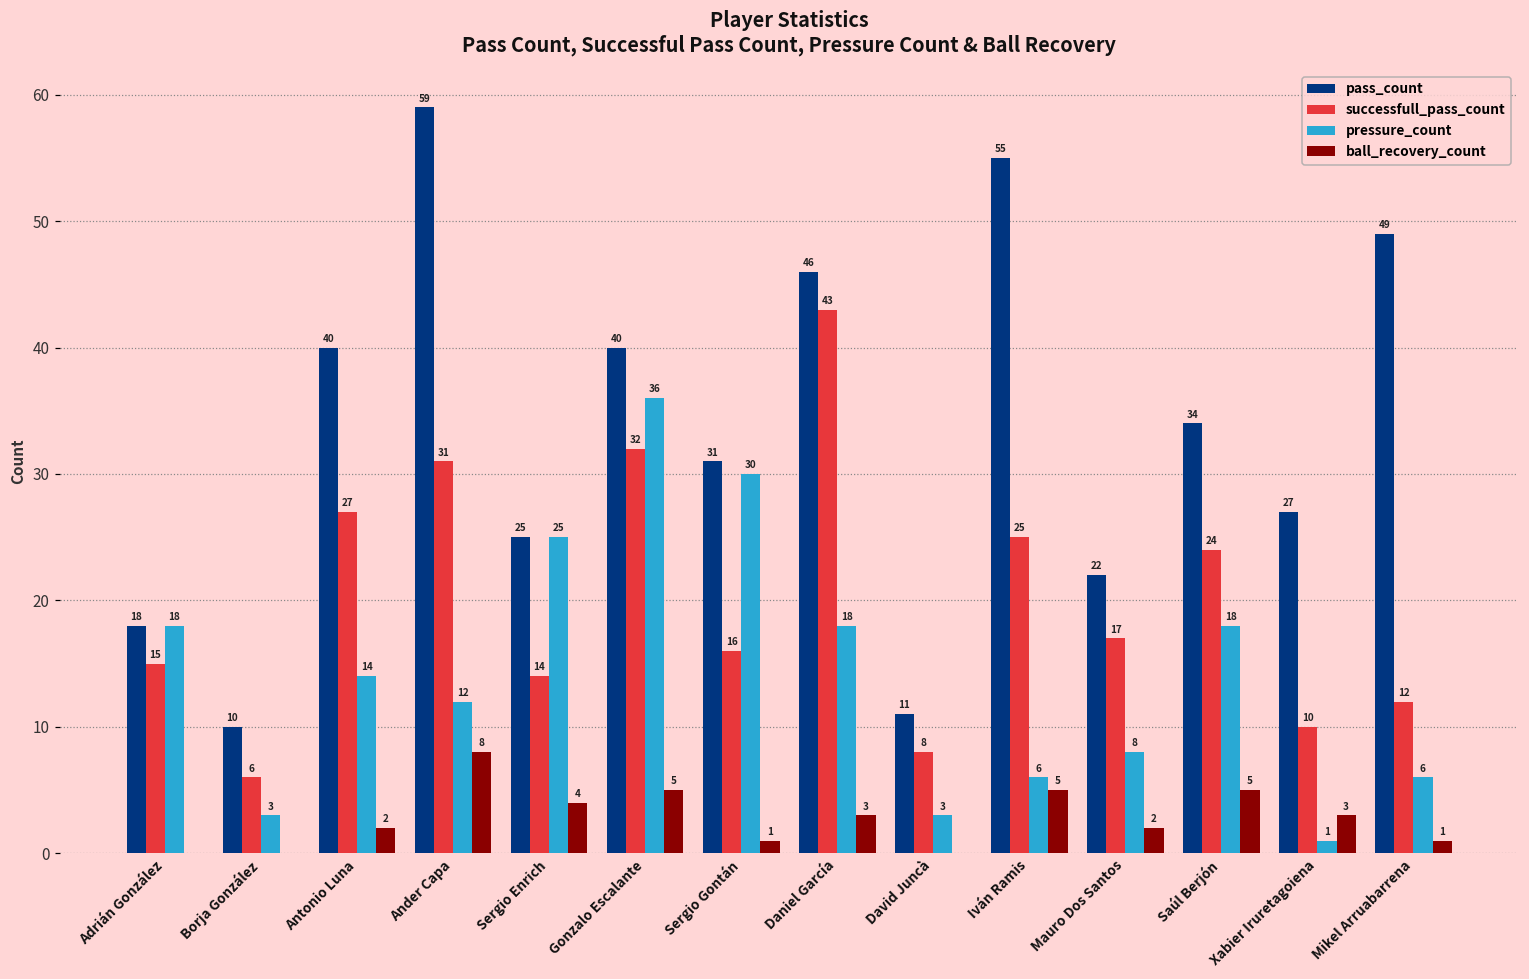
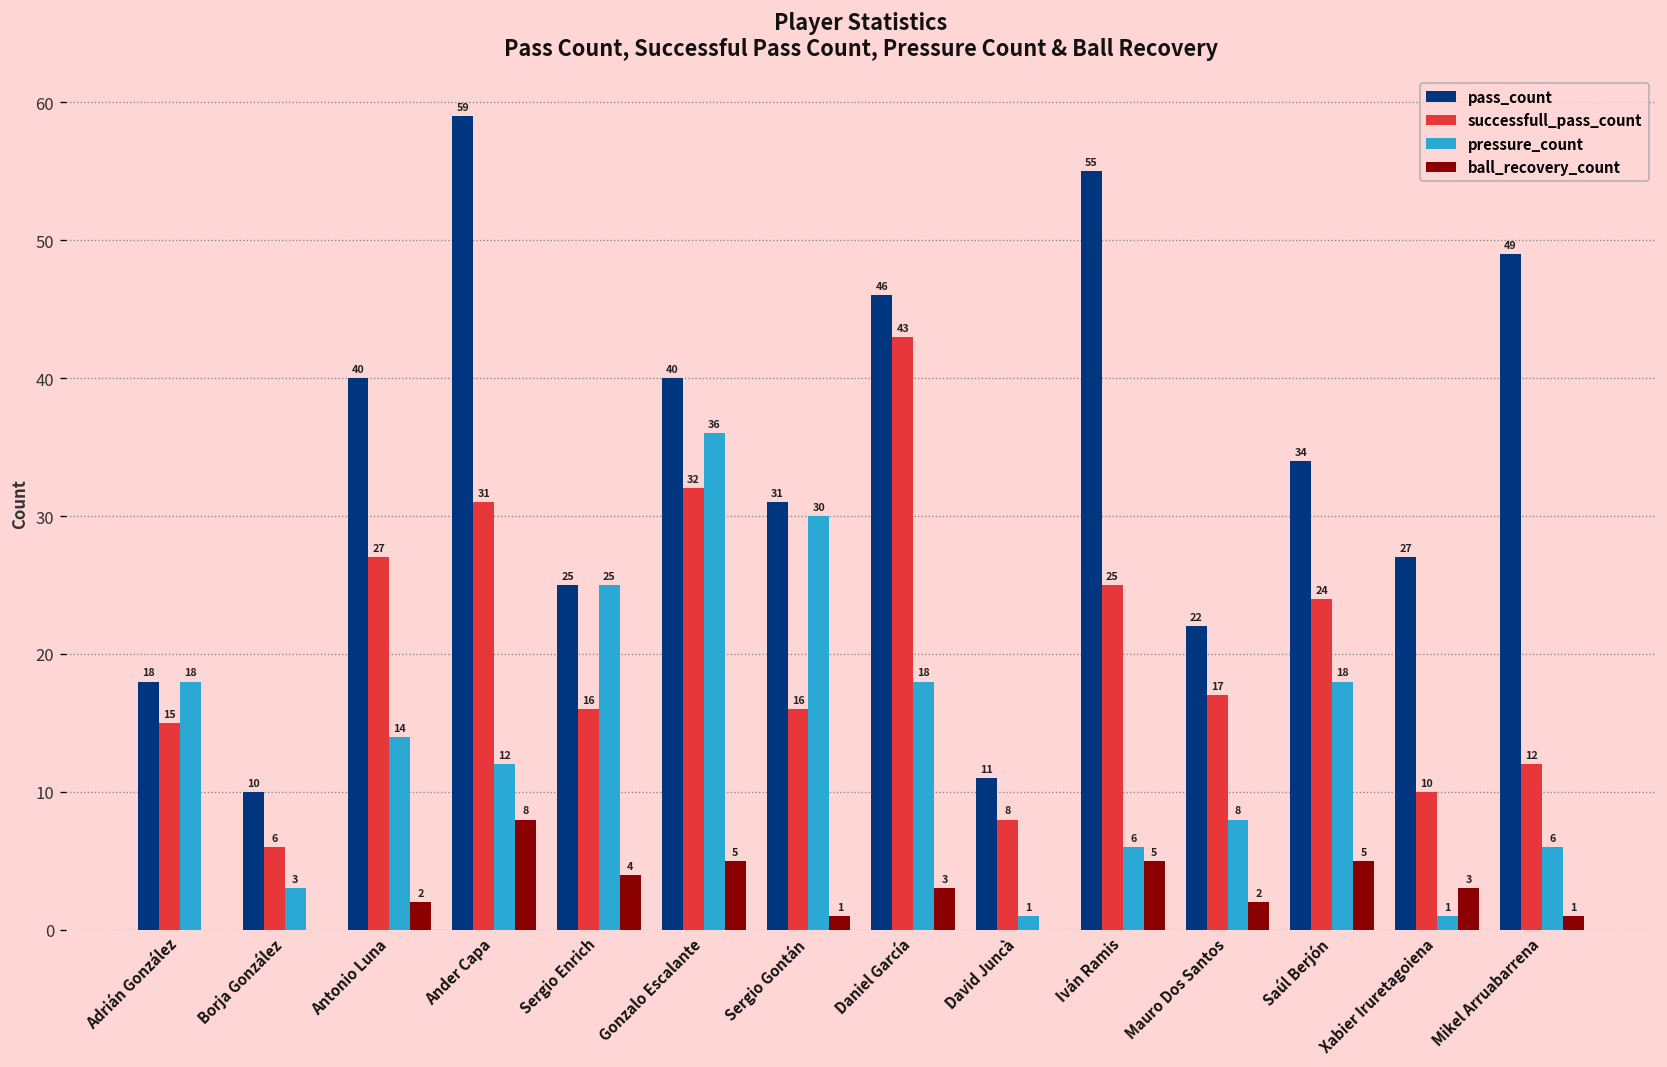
successfull_pass_count, Sergio Enrich: 14 -> 16
pressure_count, David Juncà: 3 -> 1
